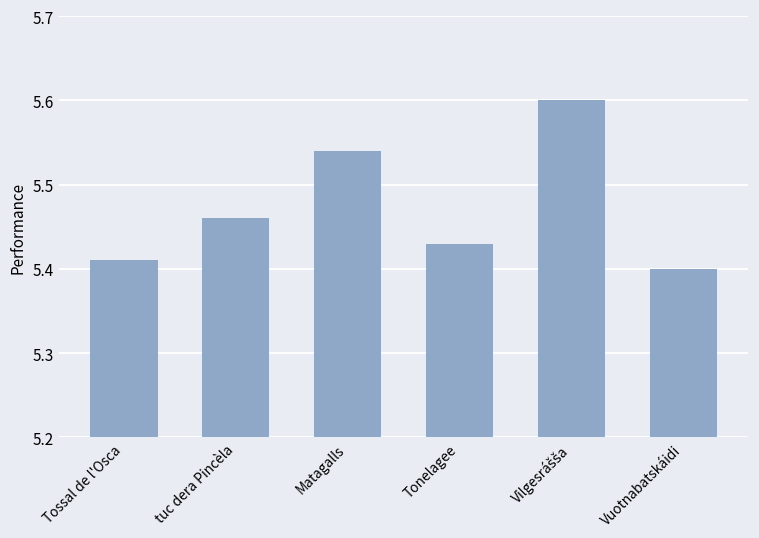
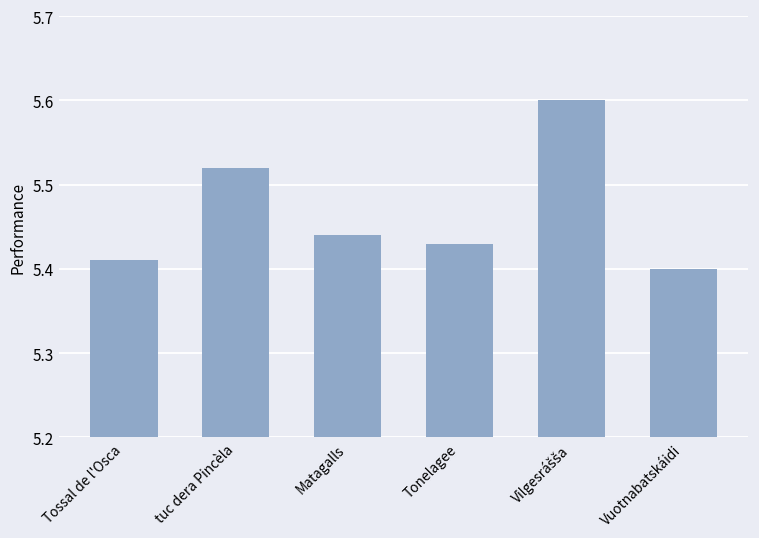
tuc dera Pincèla: 5.46 -> 5.52
Matagalls: 5.54 -> 5.44
